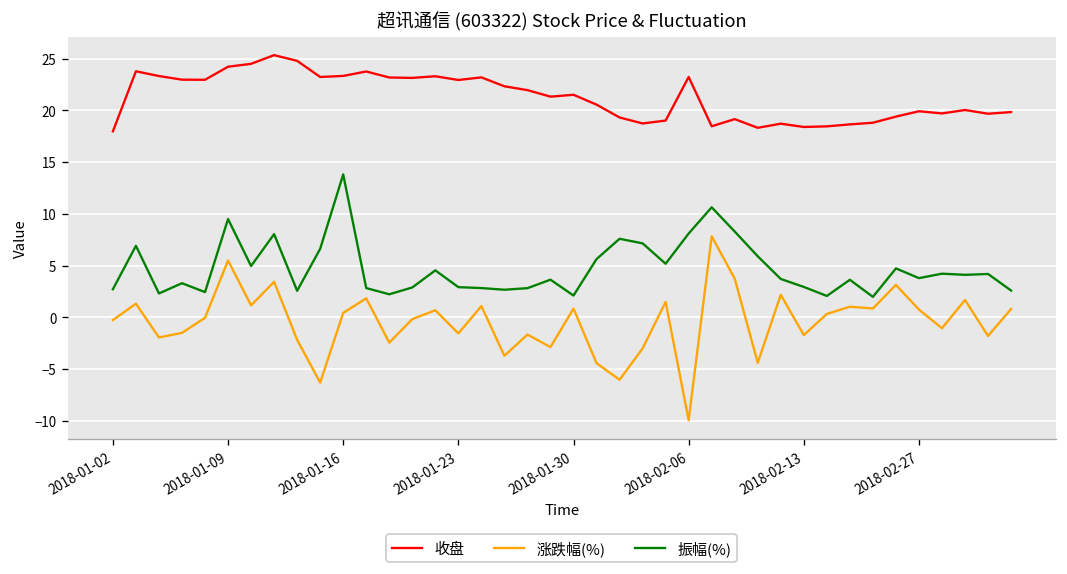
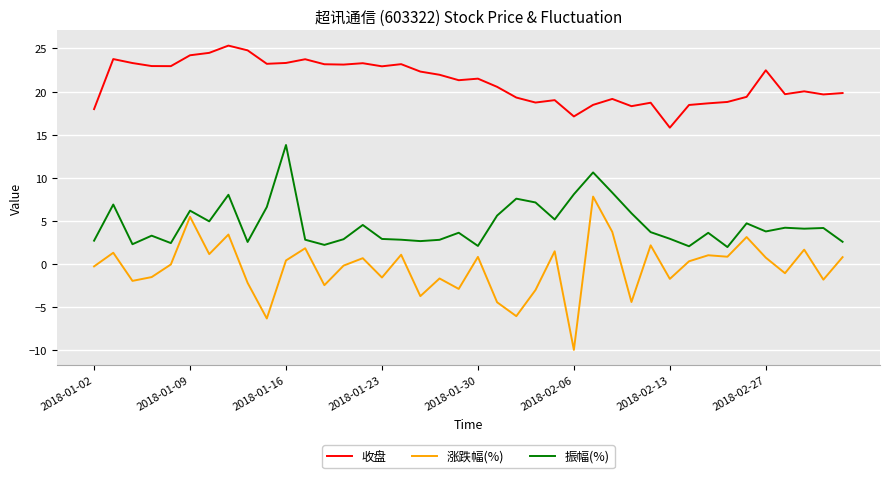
振幅(%), 2018-01-09: 10 -> 6
收盘, 2018-02-06: 23 -> 17
收盘, 2018-02-13: 18 -> 16
收盘, 2018-02-27: 20 -> 22
